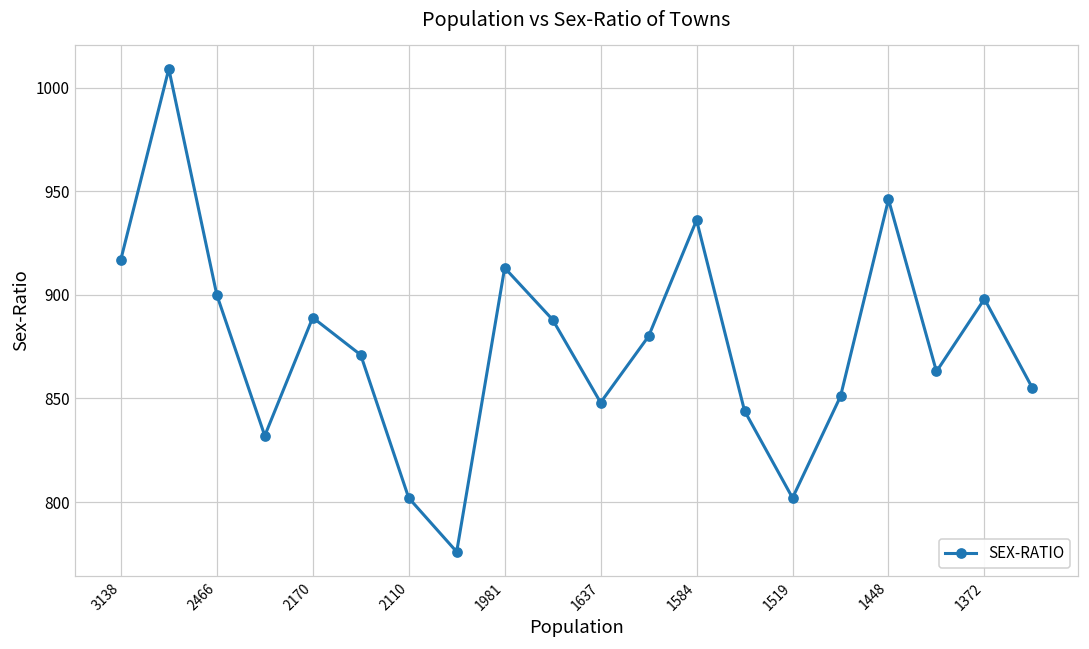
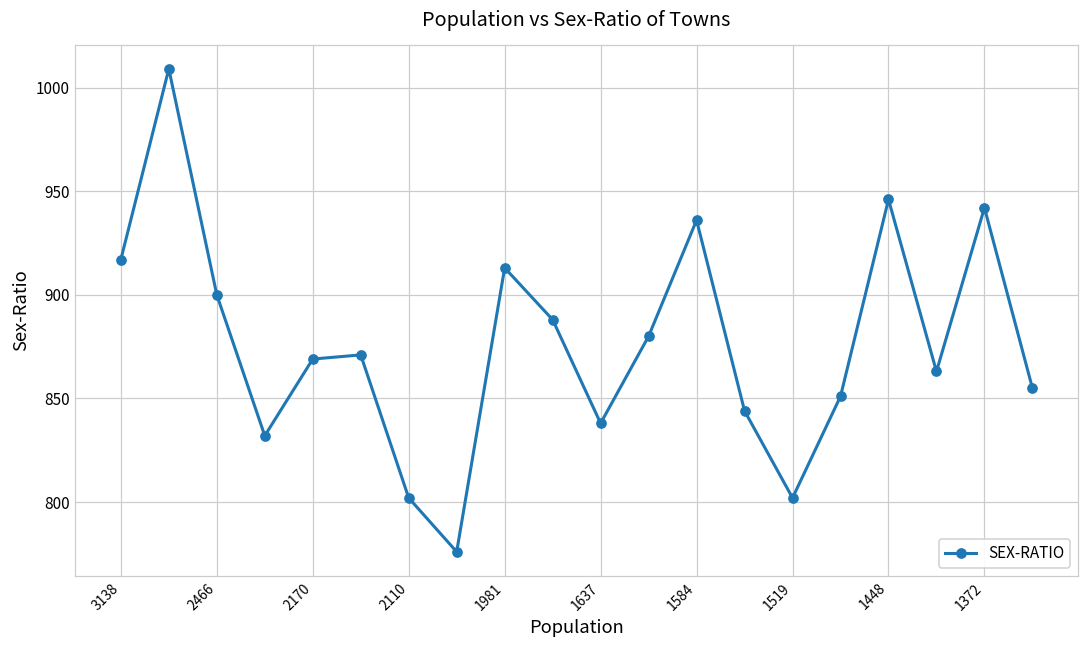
2170: 889 -> 869
1637: 848 -> 838
1372: 898 -> 942
